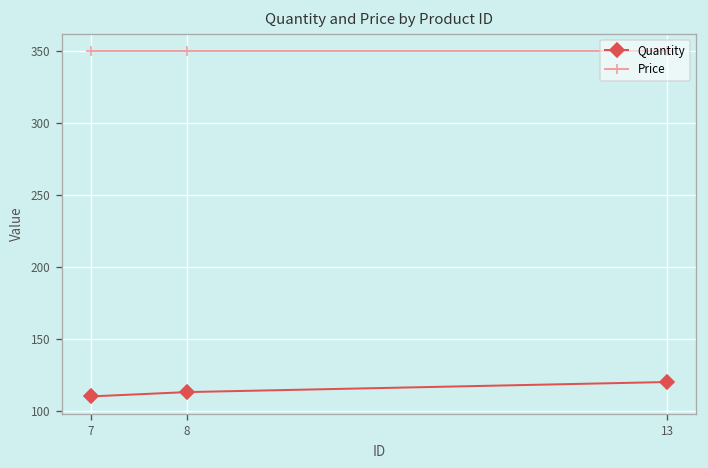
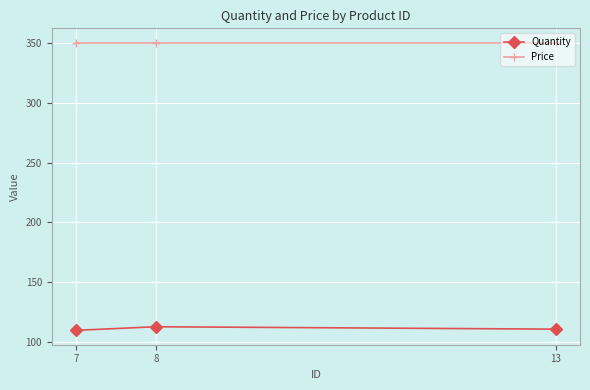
Quantity, 13: 120 -> 111
